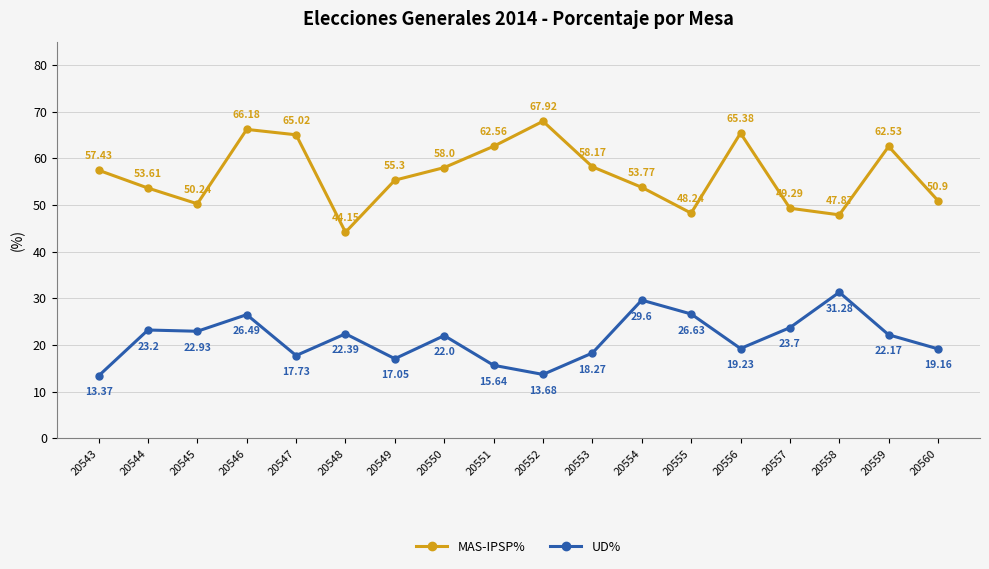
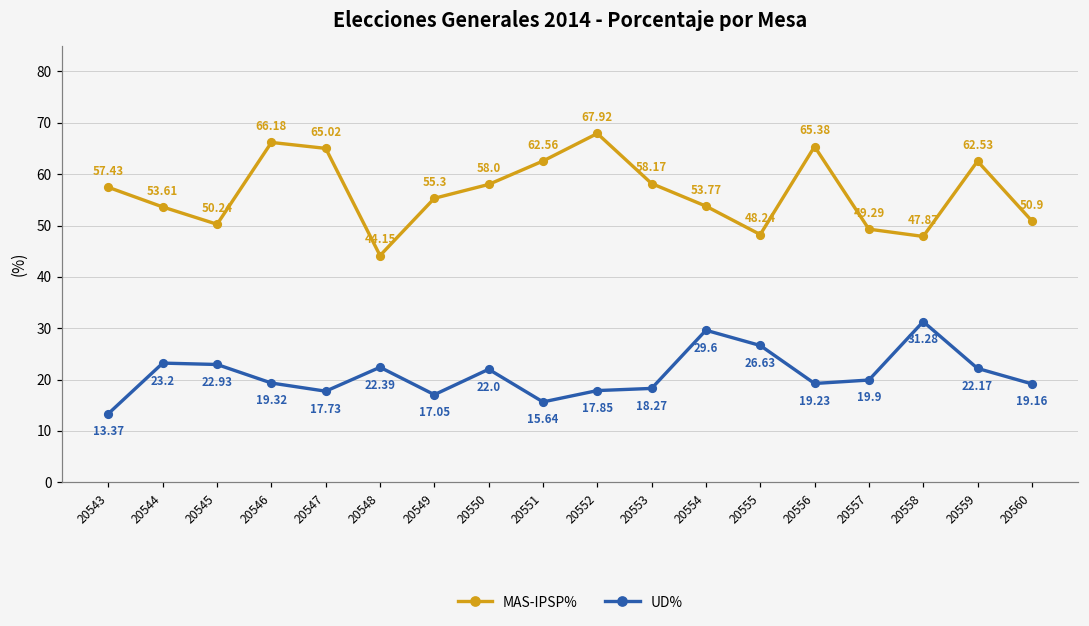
UD%, 20546: 26.49 -> 19.32
UD%, 20552: 13.68 -> 17.85
UD%, 20557: 23.7 -> 19.9
